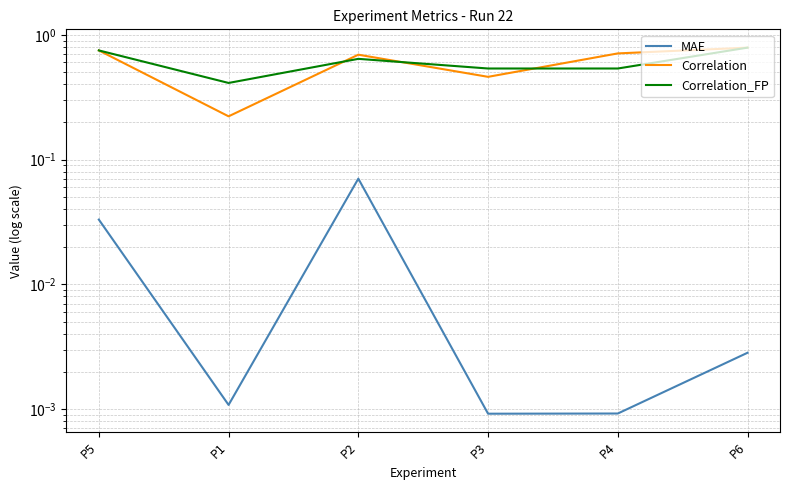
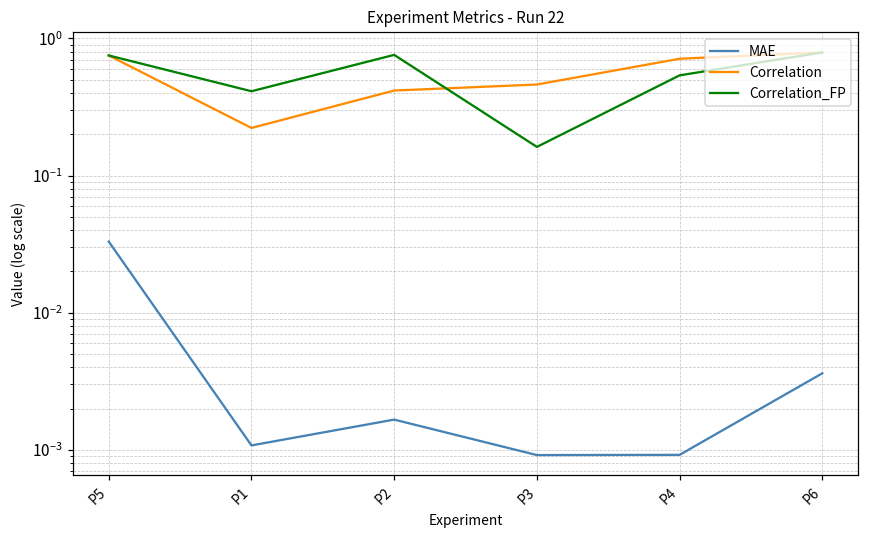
MAE, P2: 0.07 -> 0.0017
Correlation, P2: 0.7 -> 0.42
Correlation_FP, P2: 0.6 -> 0.8
Correlation_FP, P3: 0.54 -> 0.16
MAE, P6: 0.0028 -> 0.0036
